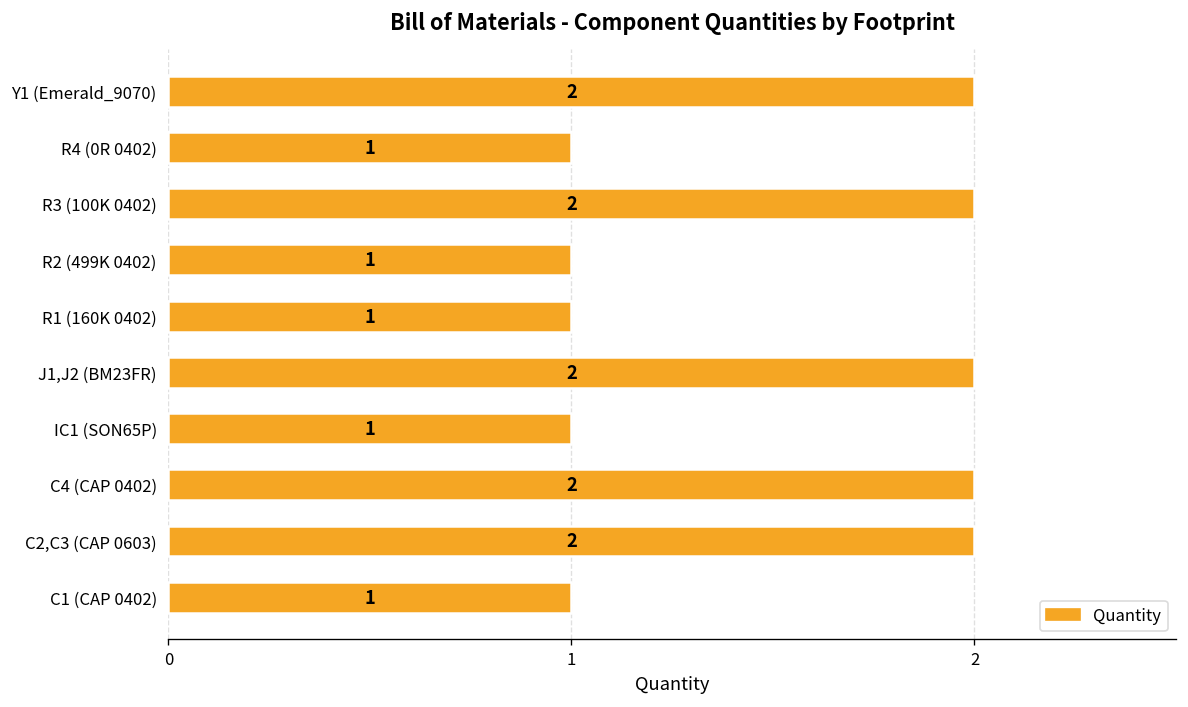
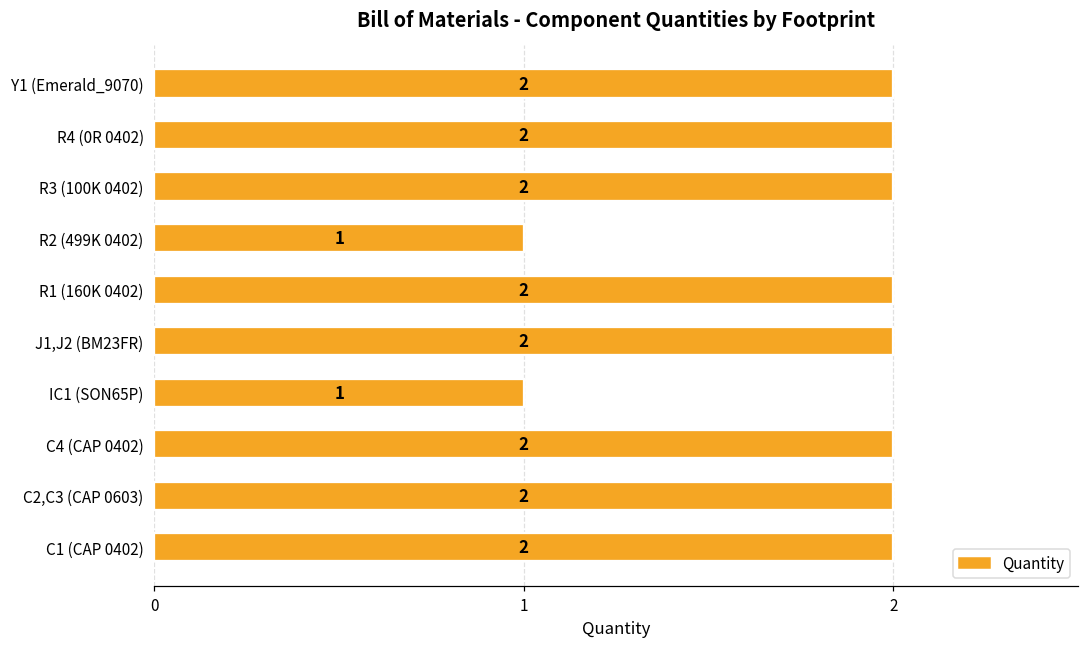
R4 (0R 0402): 1 -> 2
R1 (160K 0402): 1 -> 2
C1 (CAP 0402): 1 -> 2
